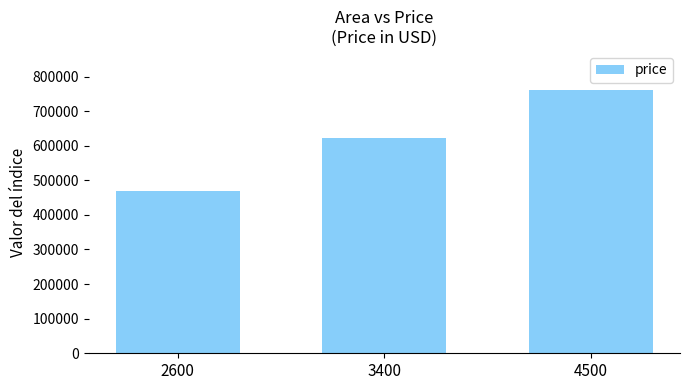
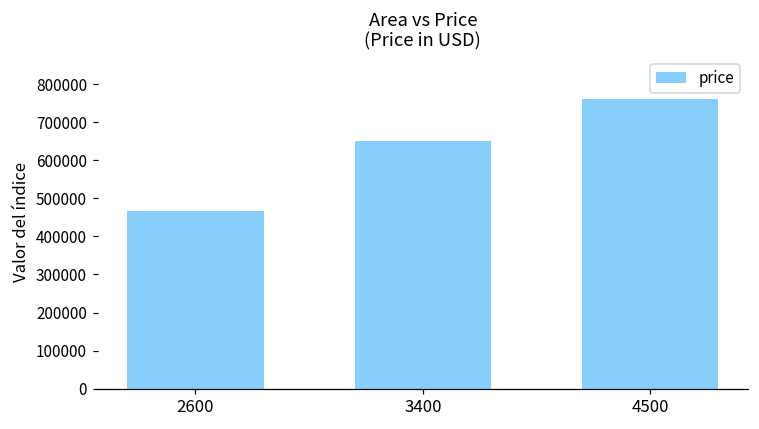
3400: 620000 -> 650000
